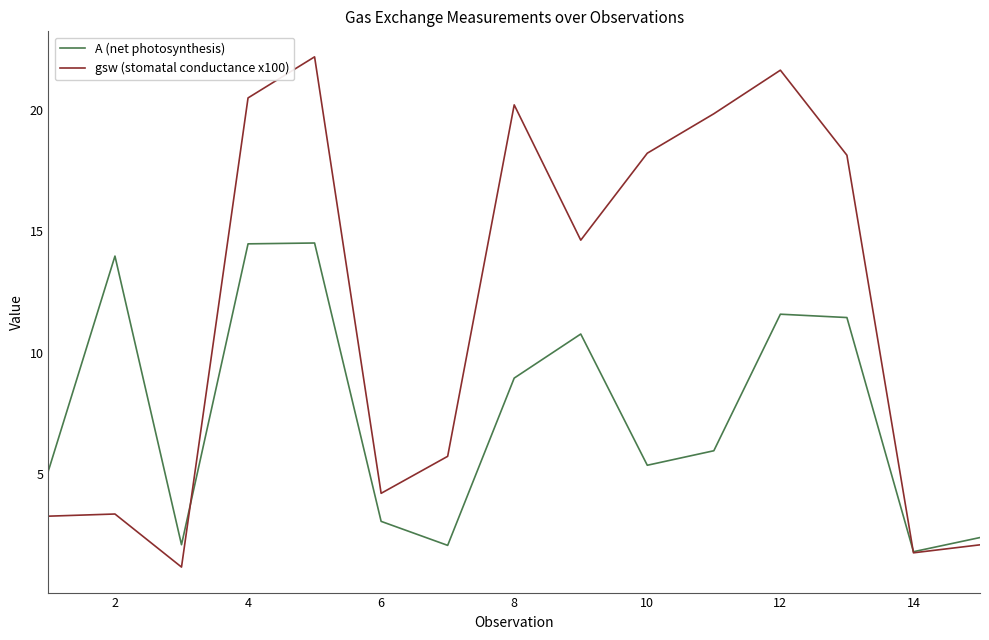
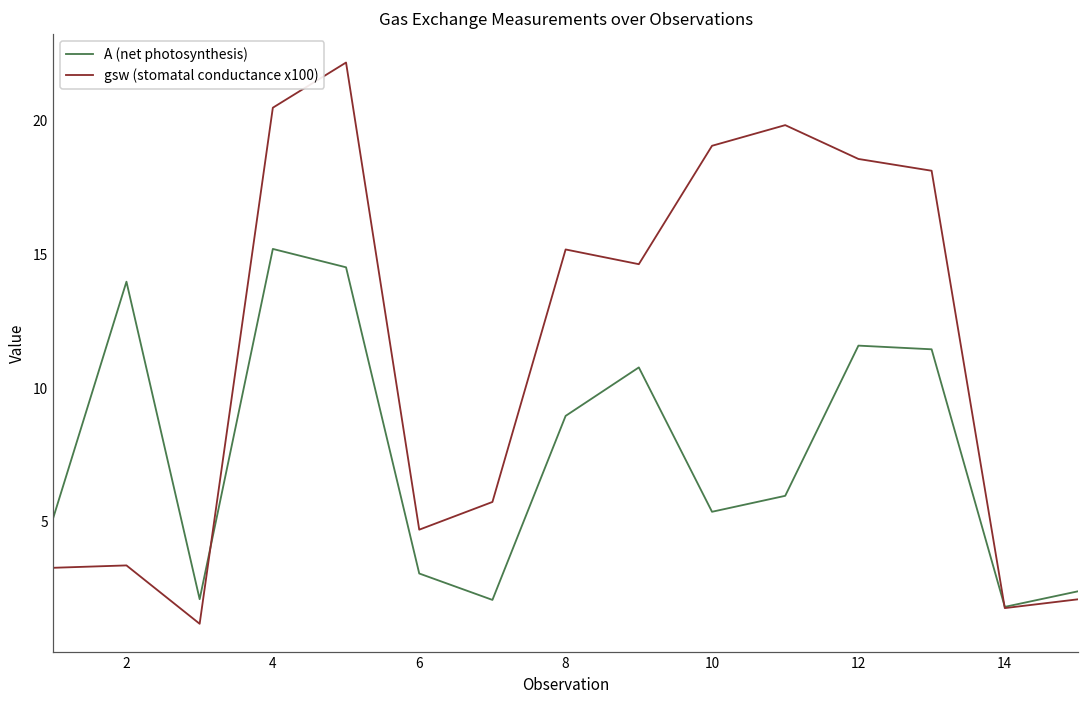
A (net photosynthesis), 4: 14.5 -> 15.2
gsw (stomatal conductance x100), 6: 4.2 -> 4.7
gsw (stomatal conductance x100), 8: 20.2 -> 15.2
gsw (stomatal conductance x100), 10: 18.2 -> 19.1
gsw (stomatal conductance x100), 12: 21.6 -> 18.6
